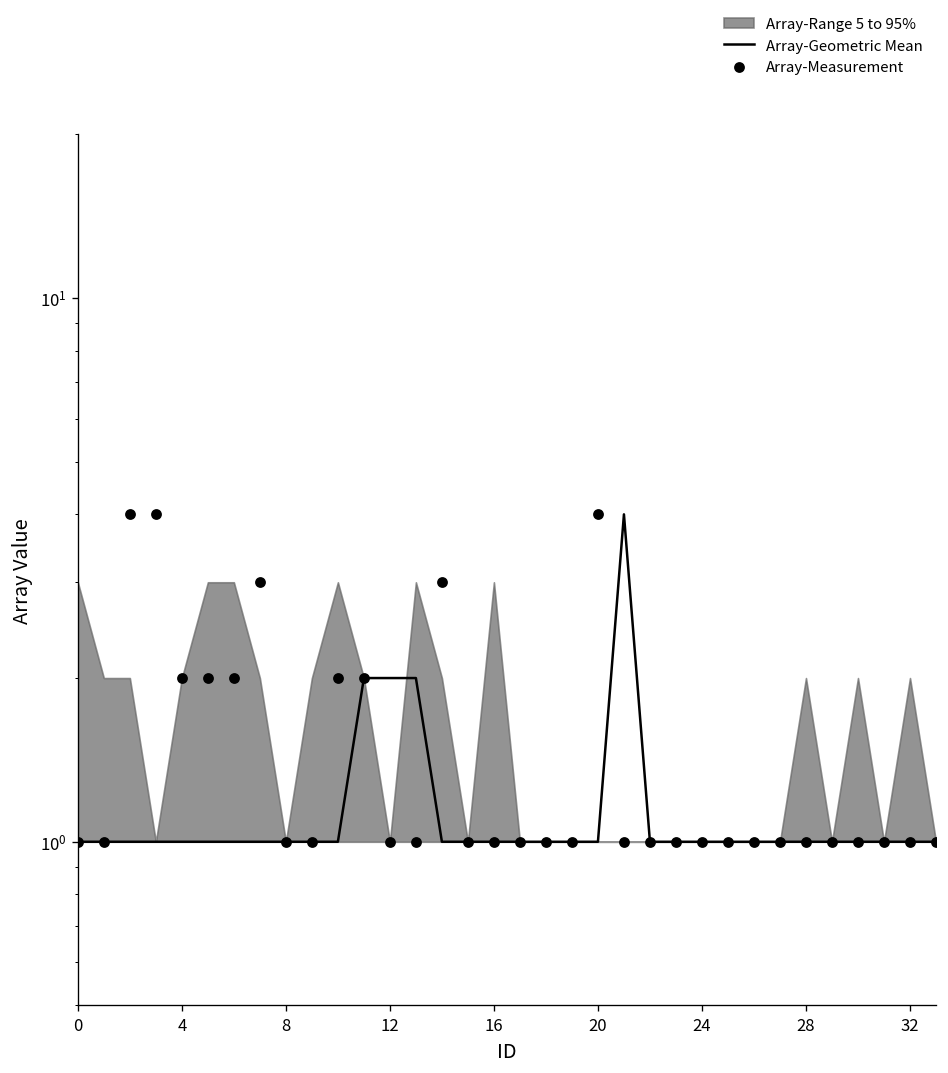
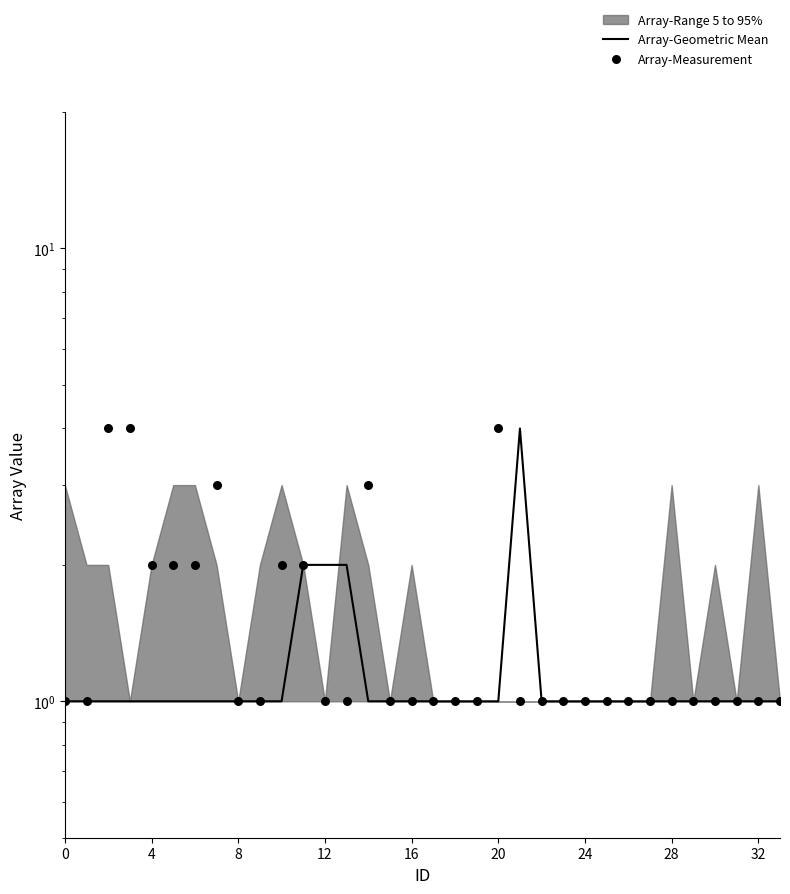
Array-Range 5 to 95%, 16: 3 -> 2
Array-Range 5 to 95%, 28: 2 -> 3
Array-Range 5 to 95%, 32: 2 -> 3
